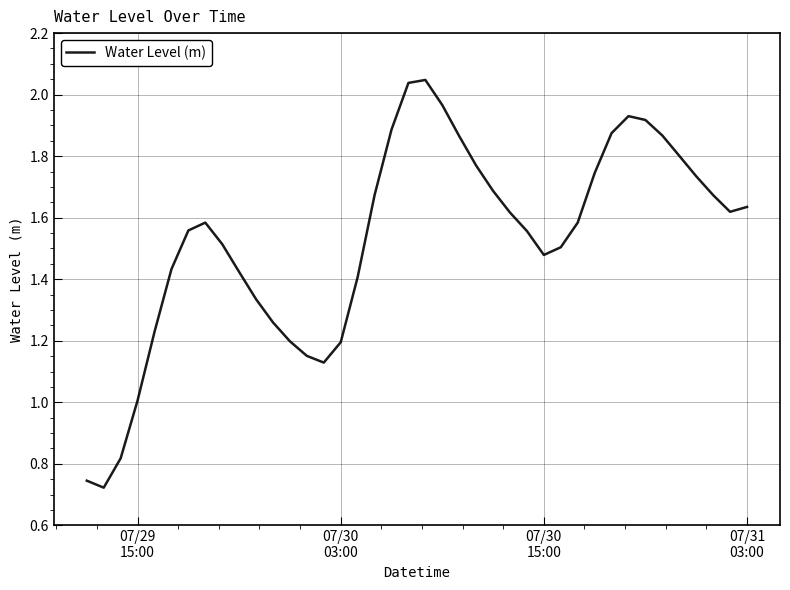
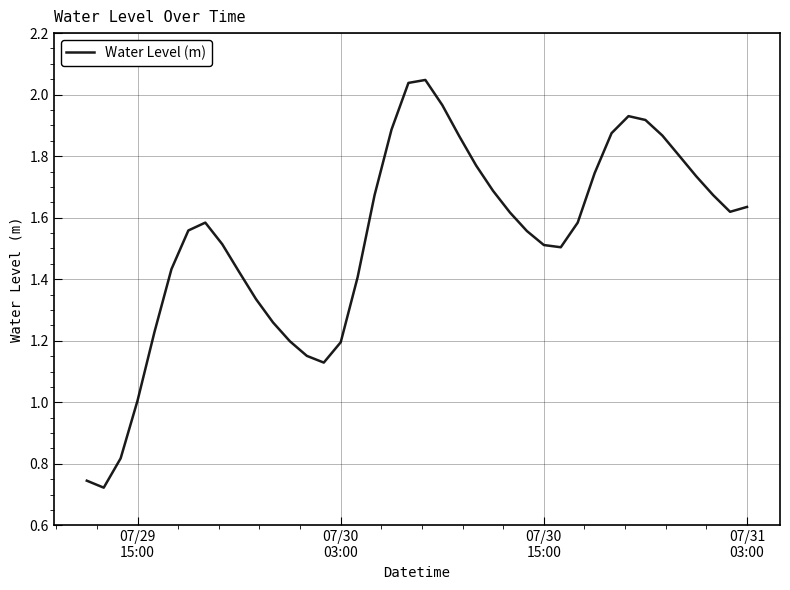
07/30 15:00: 1.48 -> 1.51
